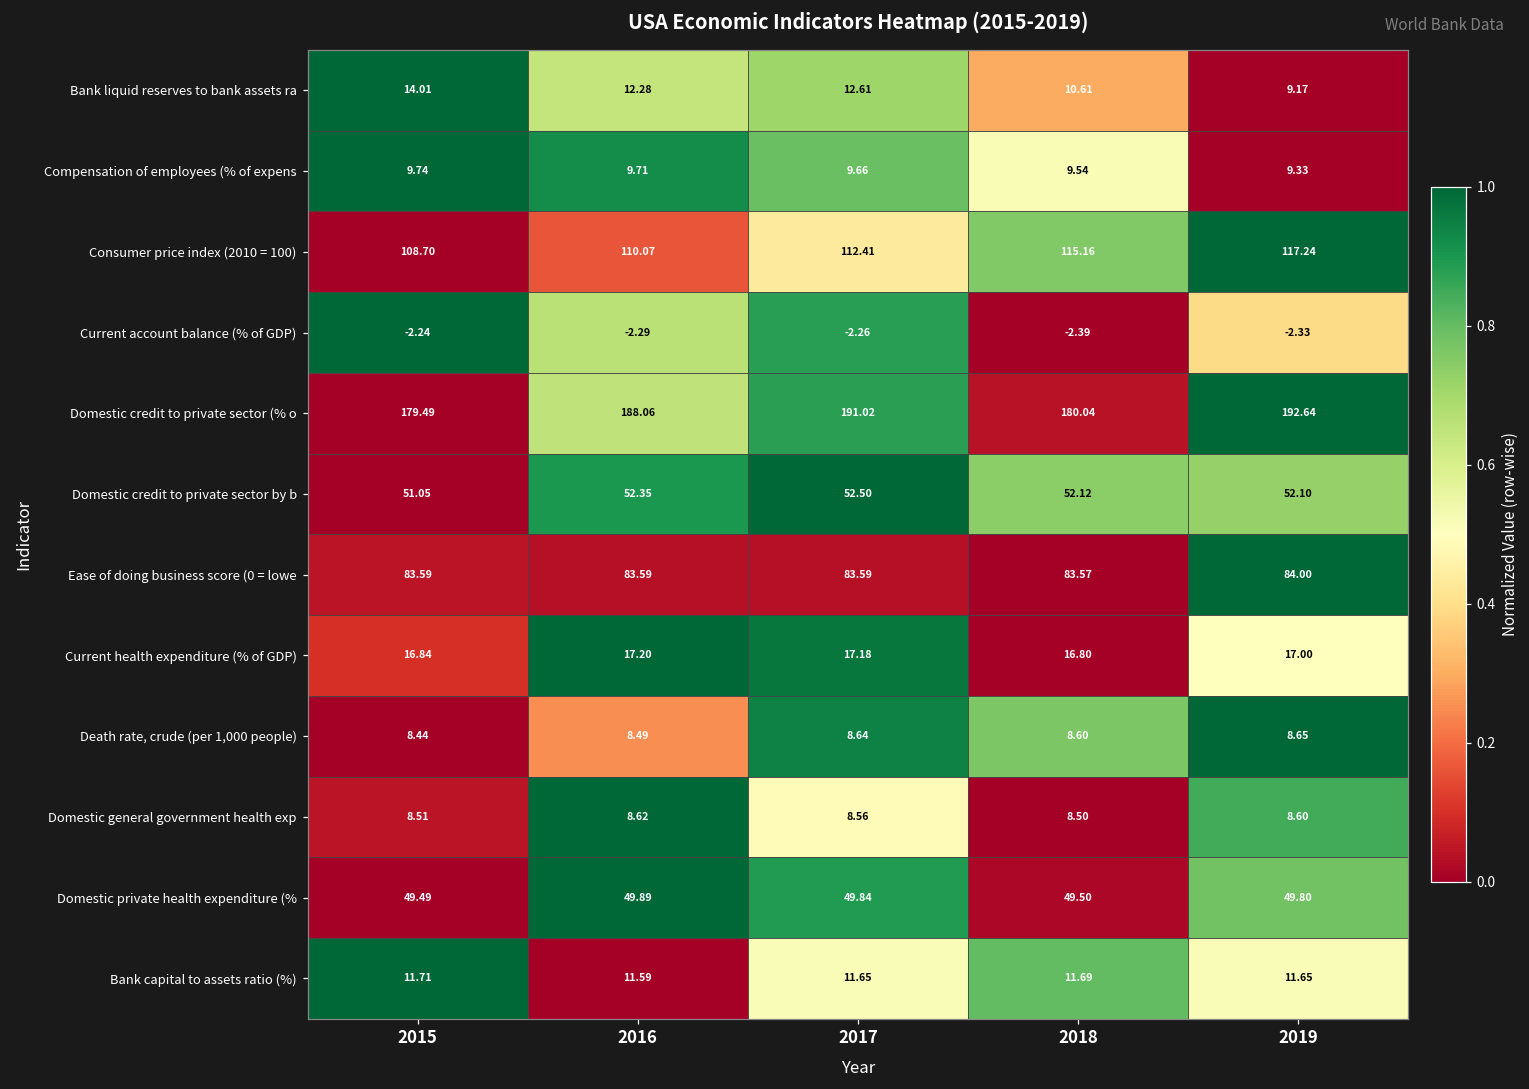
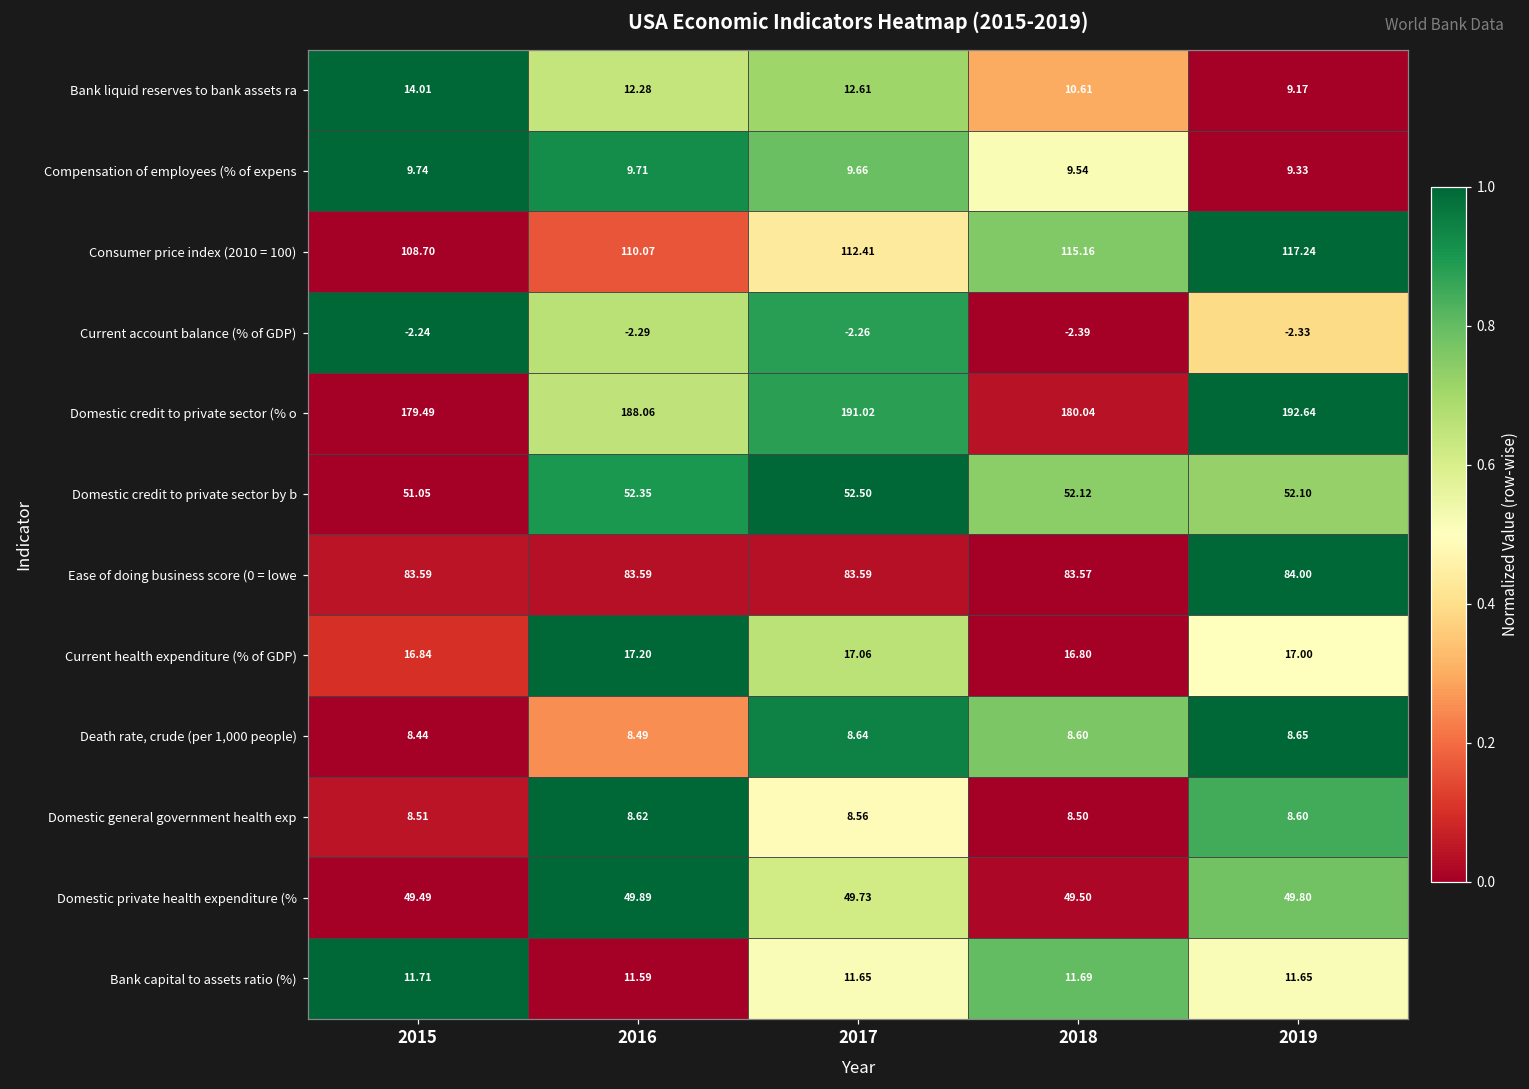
Current health expenditure (% of GDP), 2017: 17.18 -> 17.06
Domestic private health expenditure (%, 2017: 49.84 -> 49.73
